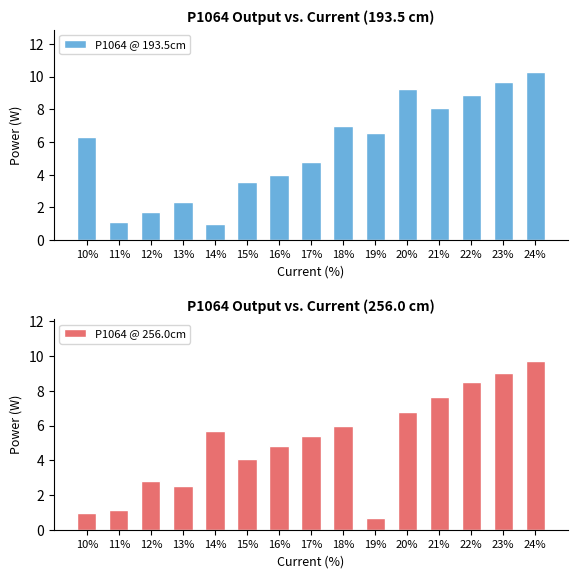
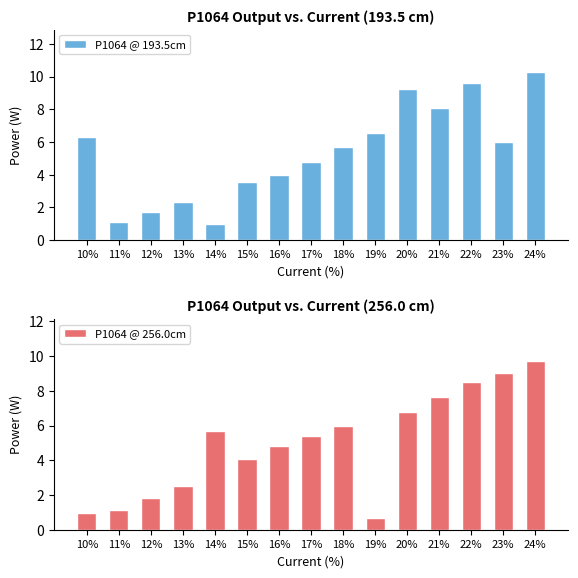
P1064 Output vs. Current (193.5 cm), 18%: 7.0 -> 5.7
P1064 Output vs. Current (193.5 cm), 22%: 8.9 -> 9.6
P1064 Output vs. Current (193.5 cm), 23%: 9.7 -> 6.0
P1064 Output vs. Current (256.0 cm), 12%: 2.8 -> 1.8
